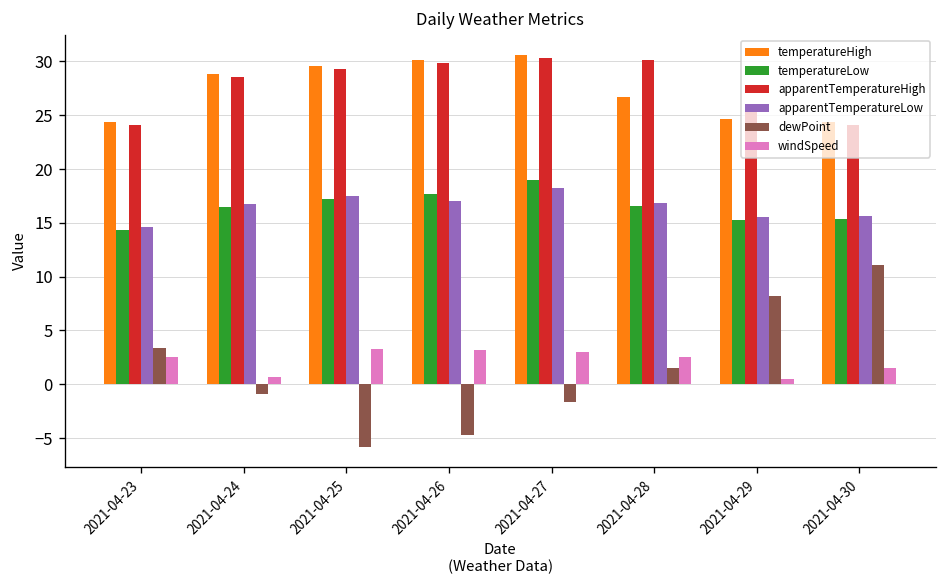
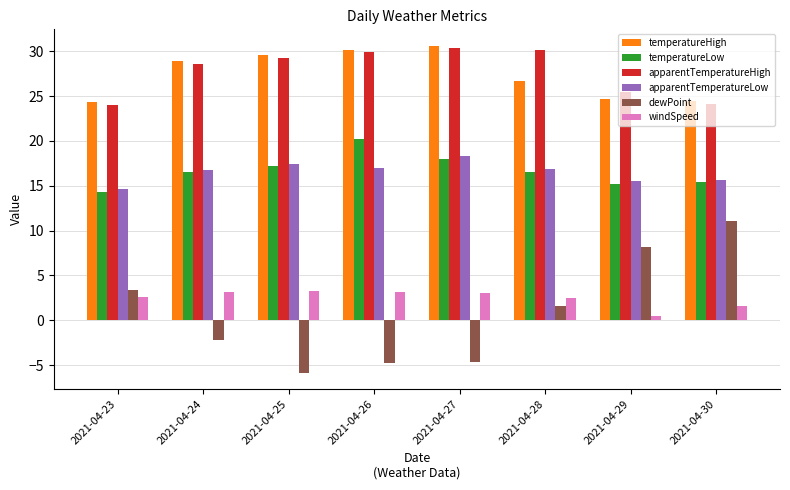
dewPoint, 2021-04-24: -1 -> -2
windSpeed, 2021-04-24: 1 -> 3
temperatureLow, 2021-04-26: 18 -> 20
temperatureLow, 2021-04-27: 19 -> 18
dewPoint, 2021-04-27: -2 -> -5
